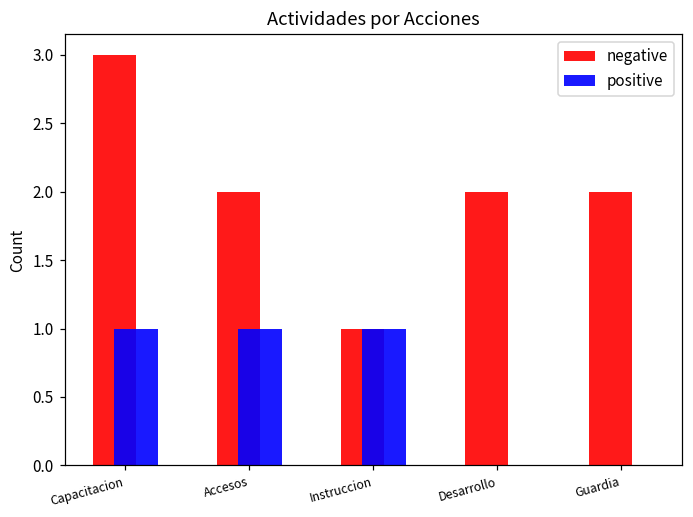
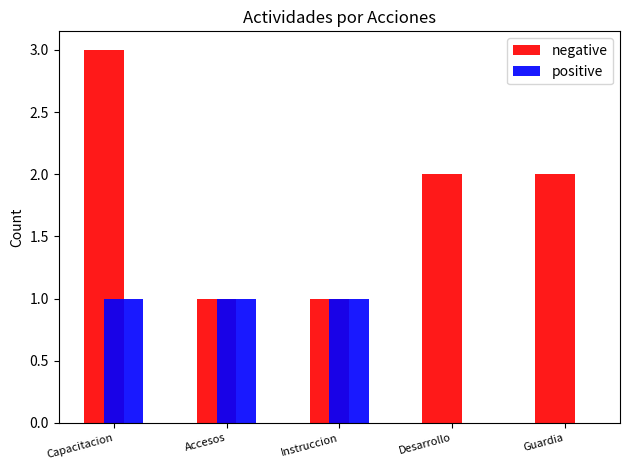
negative, Accesos: 2 -> 1
